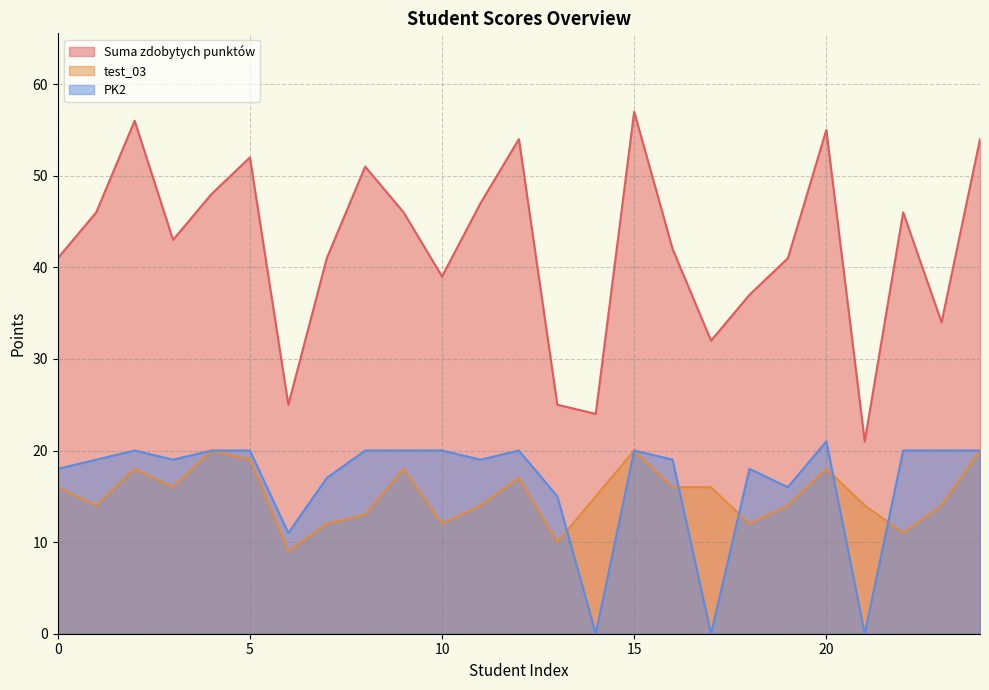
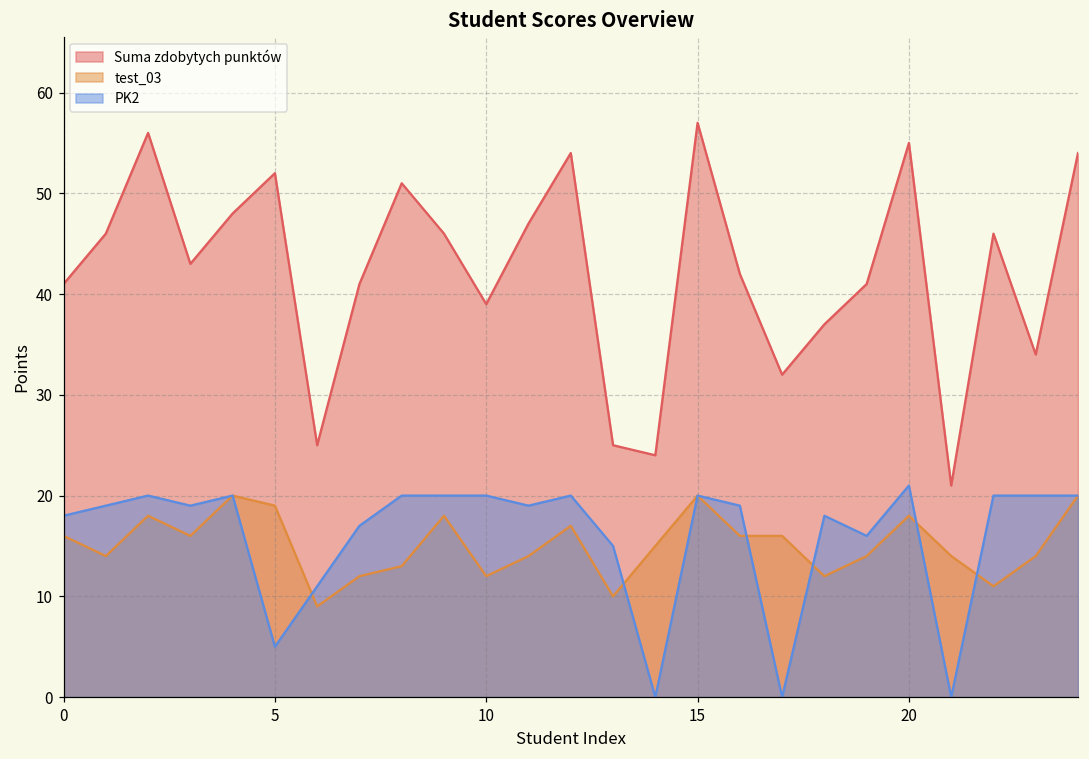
PK2, 5: 20 -> 5
